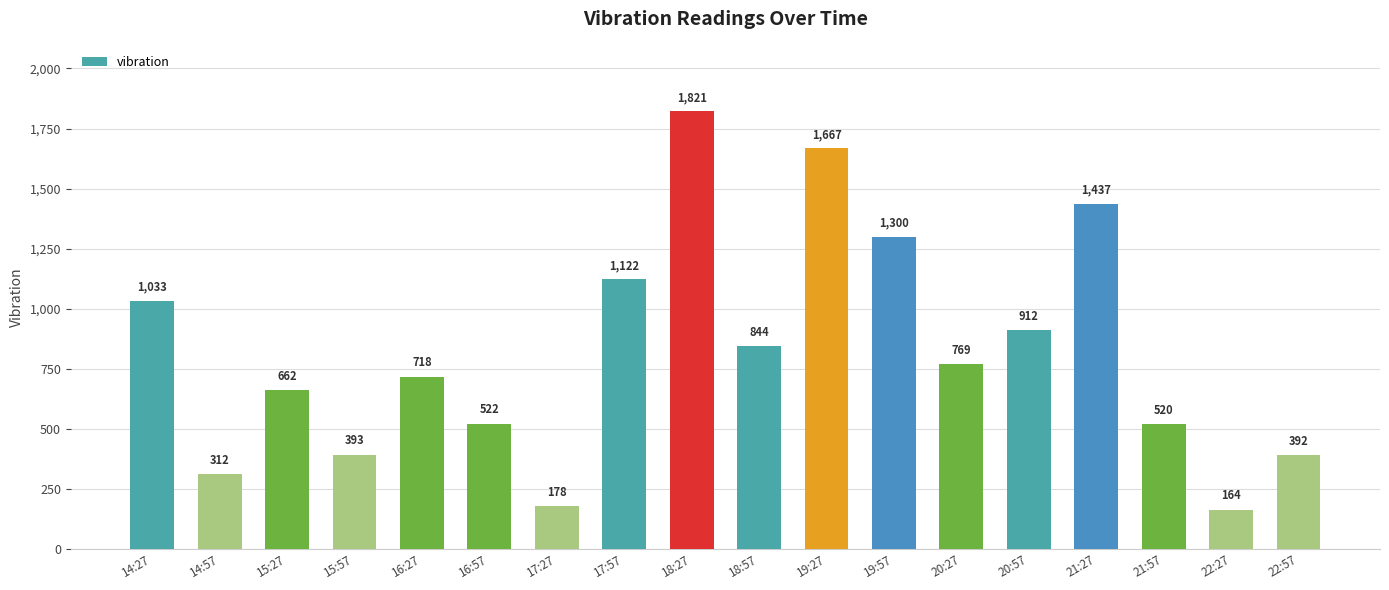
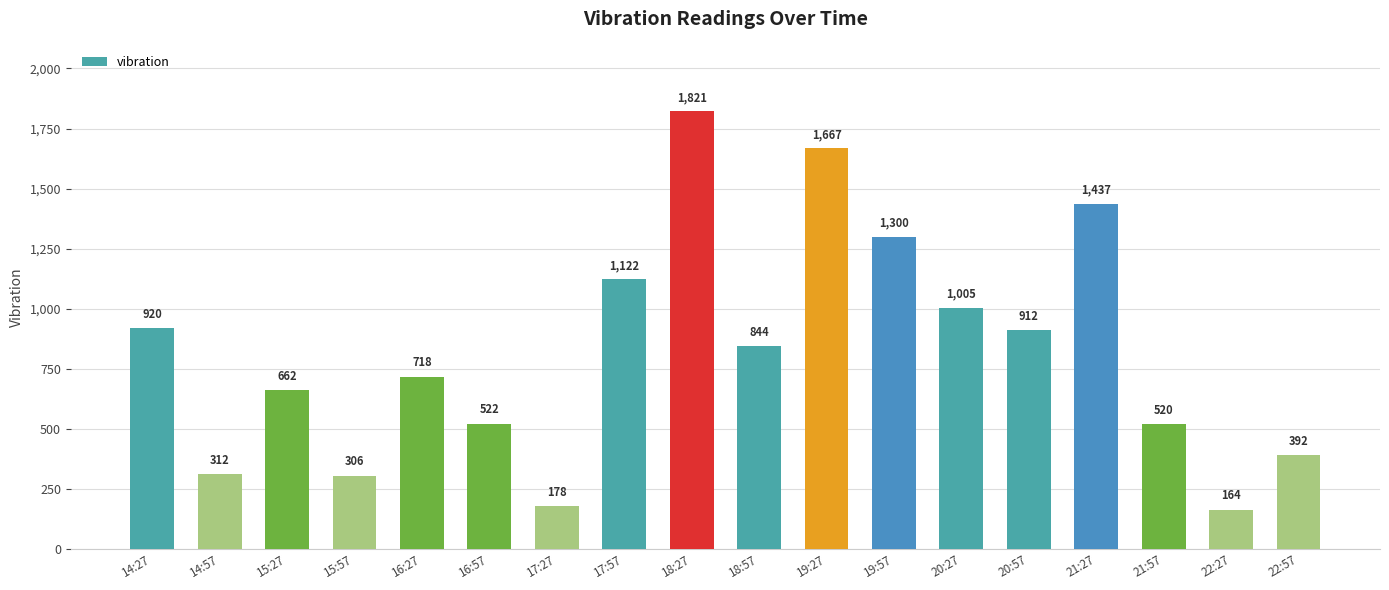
14:27: 1,033 -> 920
15:57: 393 -> 306
20:27: 769 -> 1,005
